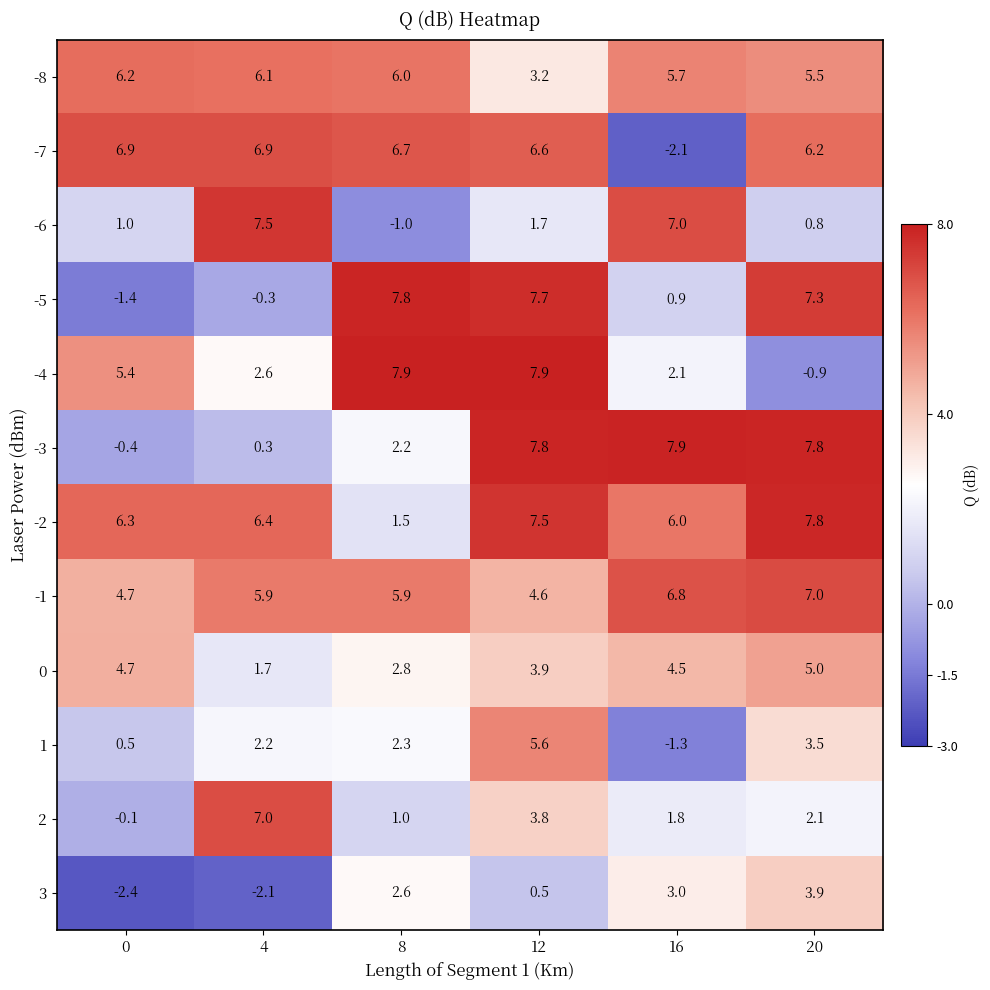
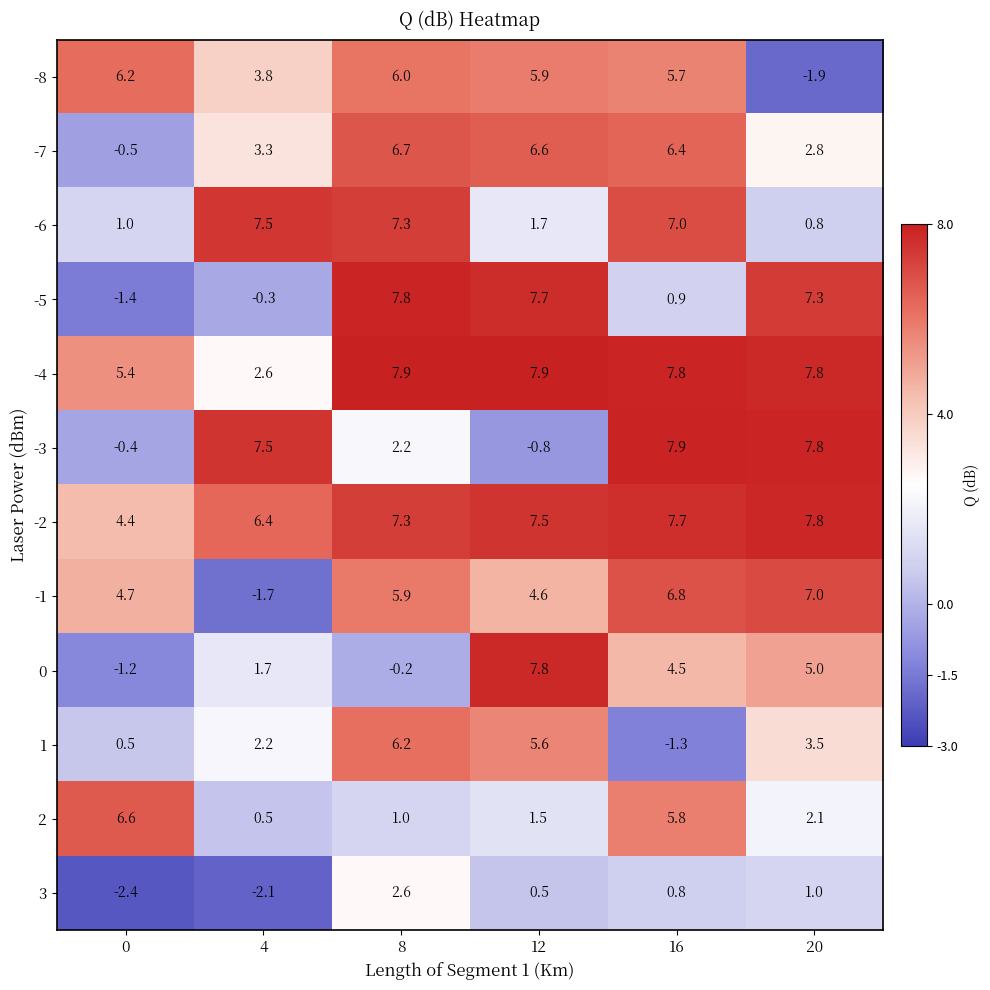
-8, 4: 6.1 -> 3.8
-8, 12: 3.2 -> 5.9
-8, 20: 5.5 -> -1.9
-7, 0: 6.9 -> -0.5
-7, 4: 6.9 -> 3.3
-7, 16: -2.1 -> 6.4
-7, 20: 6.2 -> 2.8
-6, 8: -1.0 -> 7.3
-4, 16: 2.1 -> 7.8
-4, 20: -0.9 -> 7.8
-3, 4: 0.3 -> 7.5
-3, 12: 7.8 -> -0.8
-2, 0: 6.3 -> 4.4
-2, 8: 1.5 -> 7.3
-2, 16: 6.0 -> 7.7
-1, 4: 5.9 -> -1.7
0, 0: 4.7 -> -1.2
0, 8: 2.8 -> -0.2
0, 12: 3.9 -> 7.8
1, 8: 2.3 -> 6.2
2, 0: -0.1 -> 6.6
2, 4: 7.0 -> 0.5
2, 12: 3.8 -> 1.5
2, 16: 1.8 -> 5.8
3, 16: 3.0 -> 0.8
3, 20: 3.9 -> 1.0
